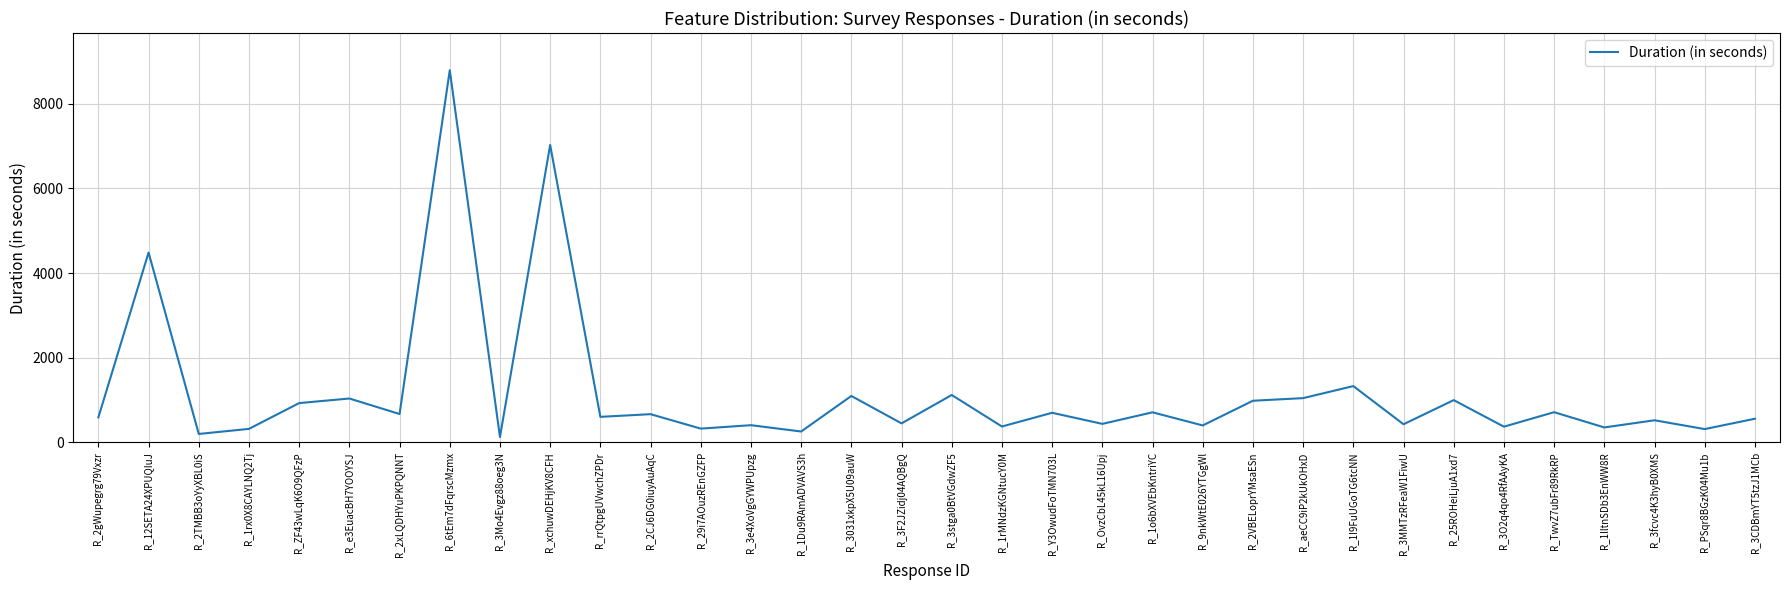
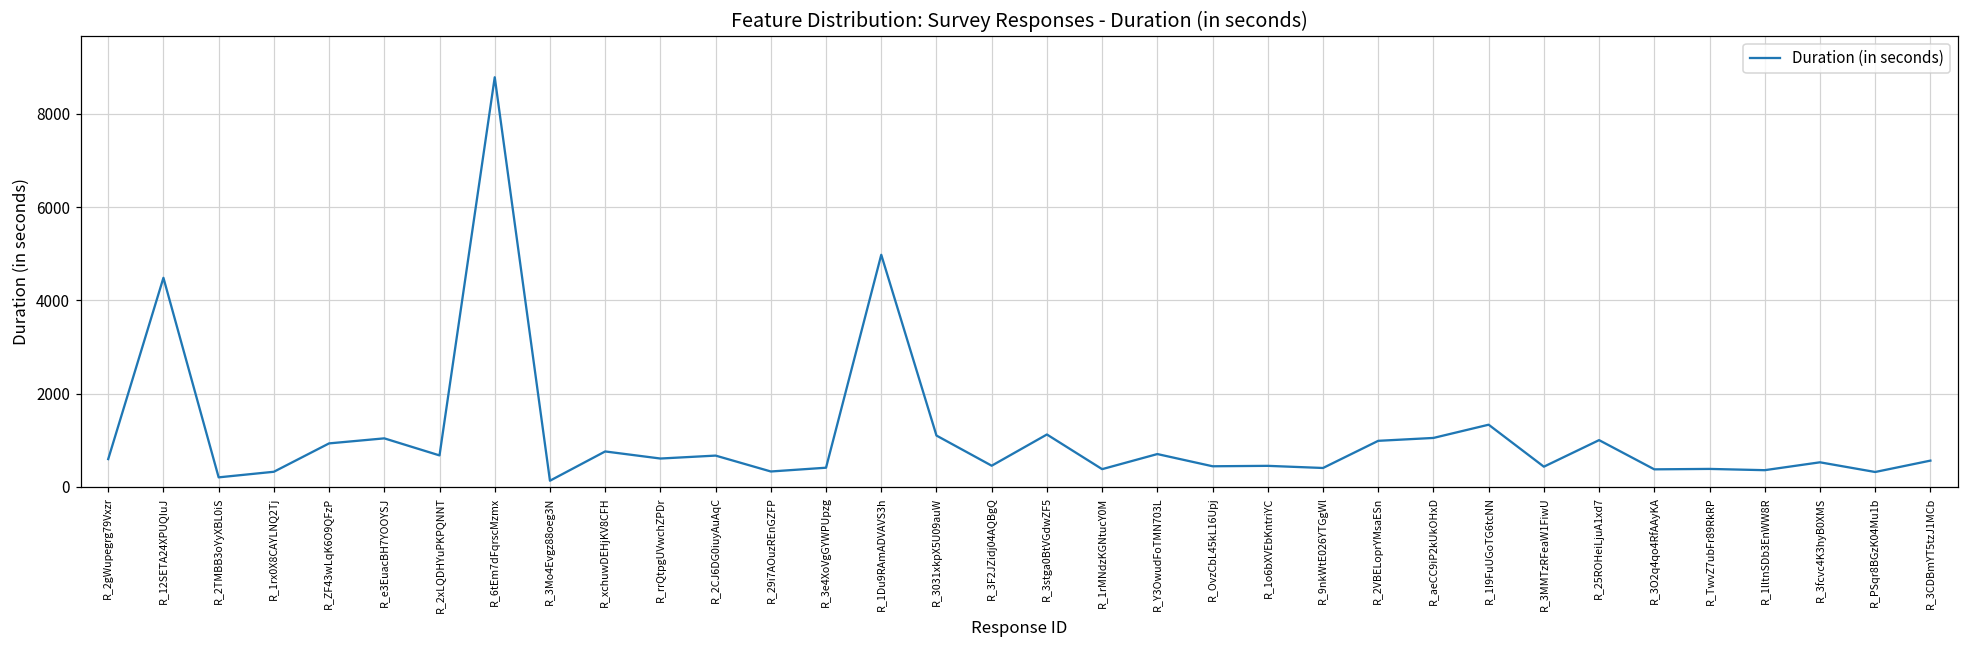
R_xchuwDEHjKV8CFH: 7000 -> 800
R_1Du9RAmADVAVS3h: 300 -> 5000
R_1o6bXVEbKntriYC: 700 -> 400
R_TwvZ7ubFr89RkRP: 700 -> 400
